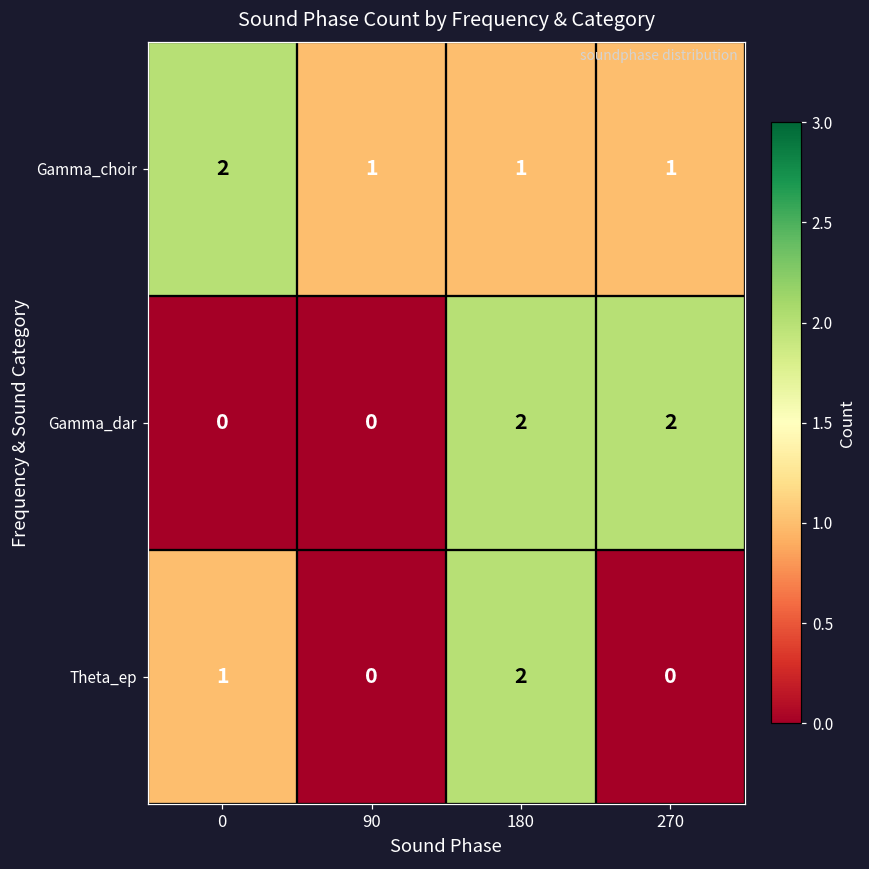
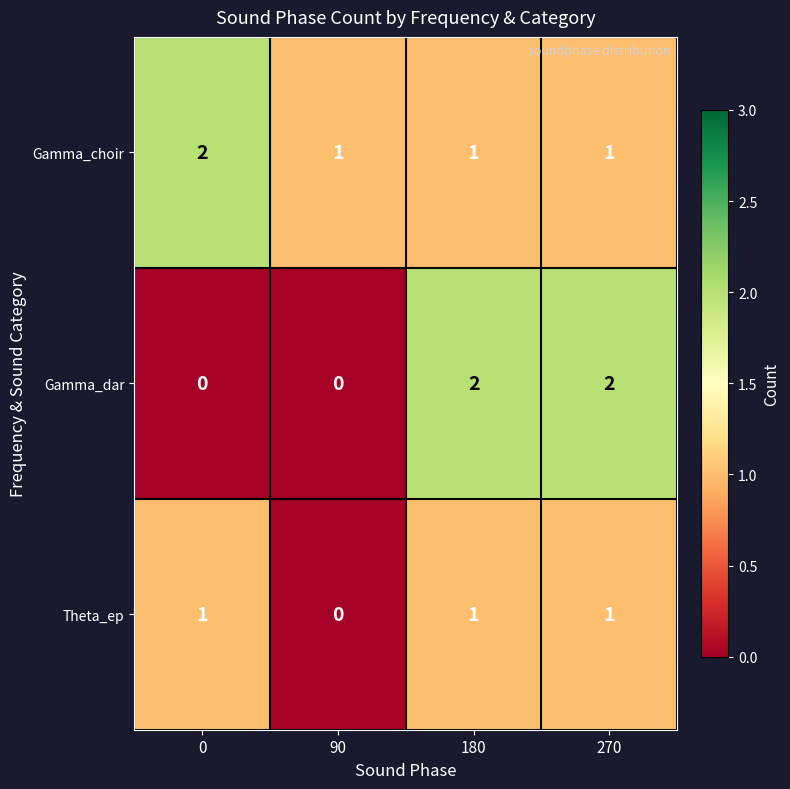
Theta_ep, 180: 2 -> 1
Theta_ep, 270: 0 -> 1
